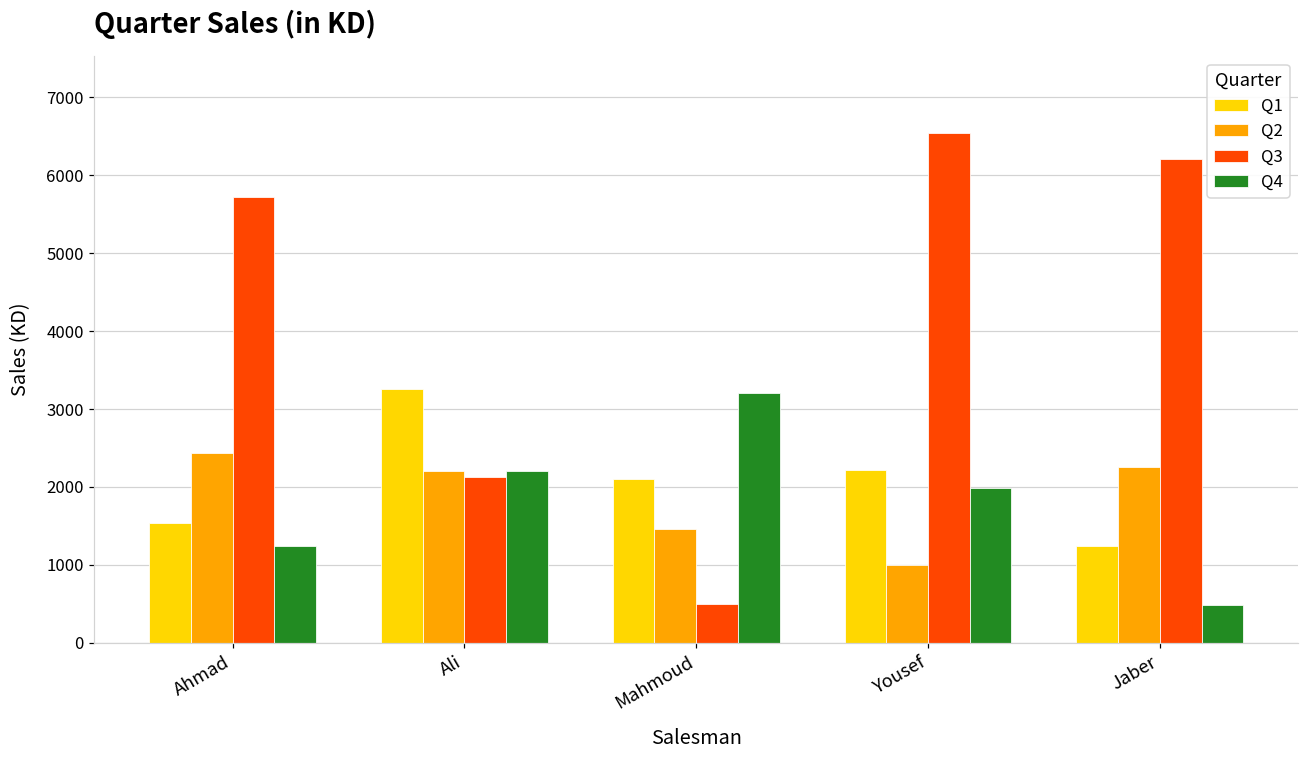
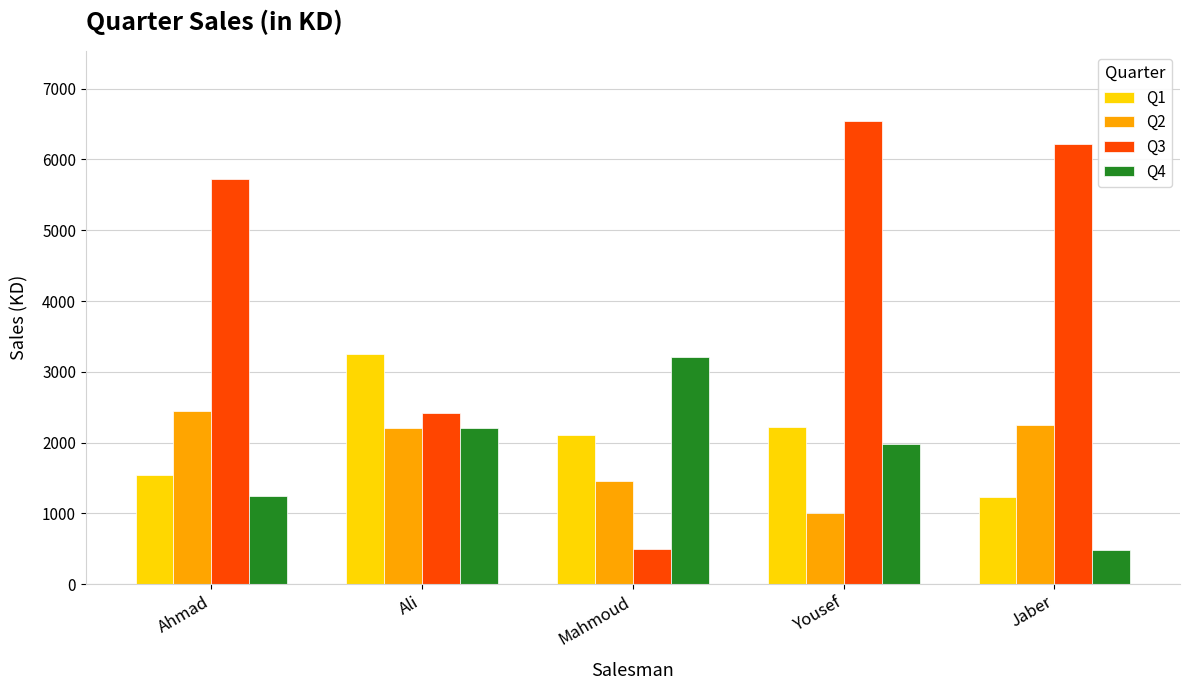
Q3, Ali: 2100 -> 2400
